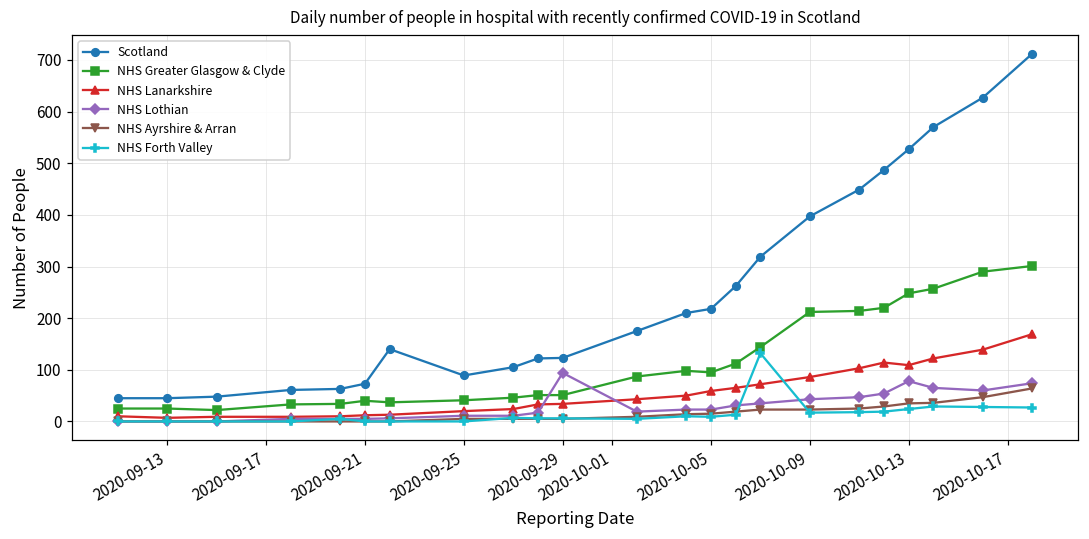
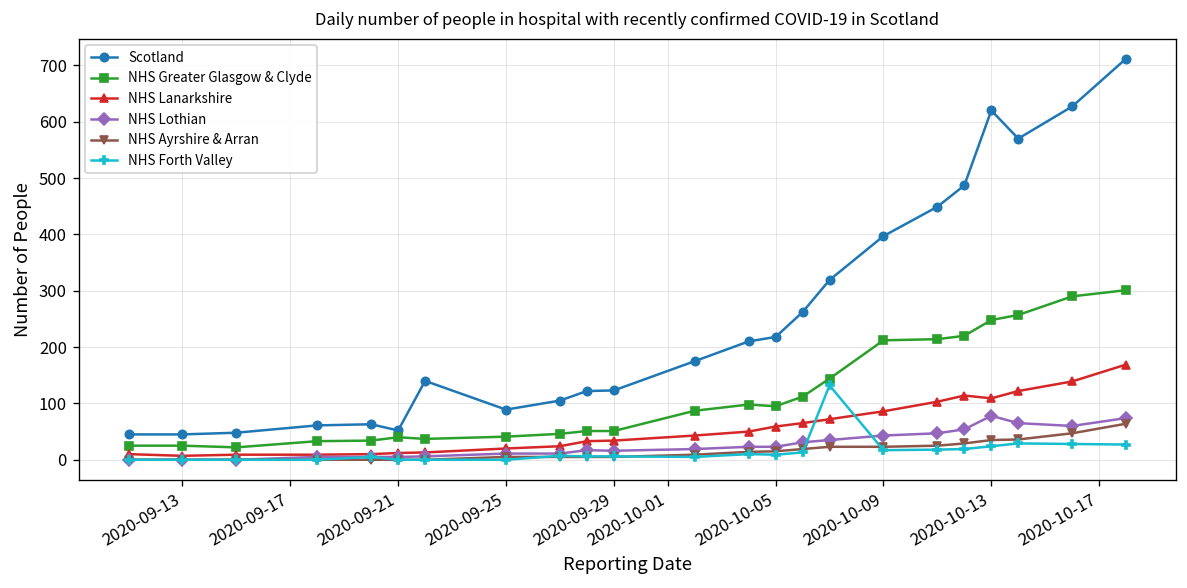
Scotland, 2020-09-21: 70 -> 50
NHS Lothian, 2020-09-29: 90 -> 20
Scotland, 2020-10-13: 530 -> 620
